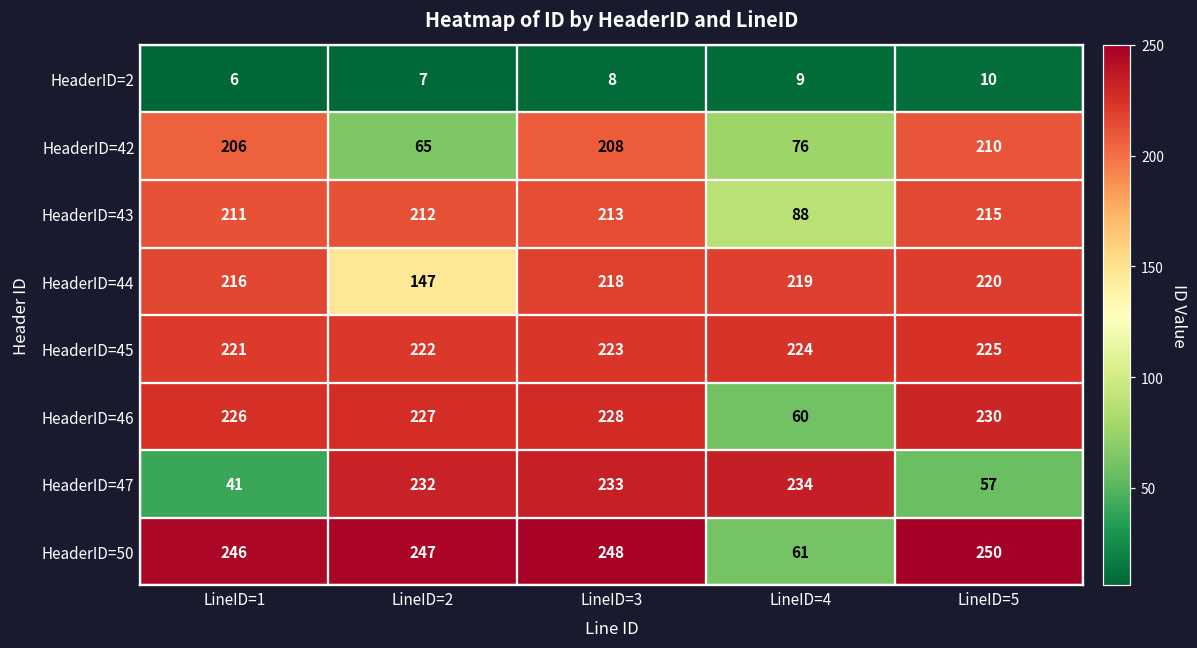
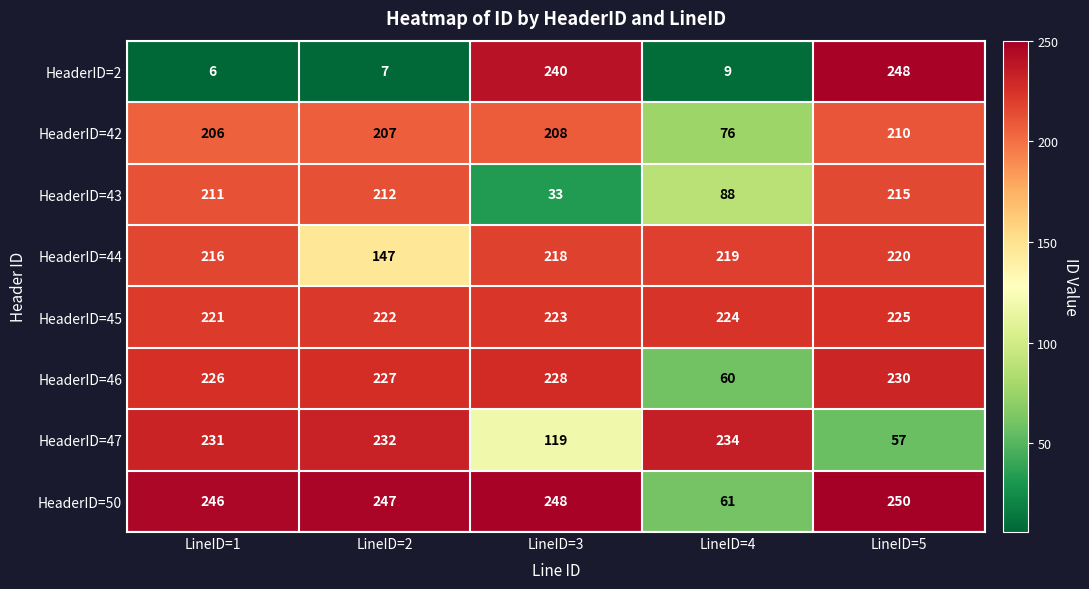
HeaderID=2, LineID=3: 8 -> 240
HeaderID=2, LineID=5: 10 -> 248
HeaderID=42, LineID=2: 65 -> 207
HeaderID=43, LineID=3: 213 -> 33
HeaderID=47, LineID=1: 41 -> 231
HeaderID=47, LineID=3: 233 -> 119
